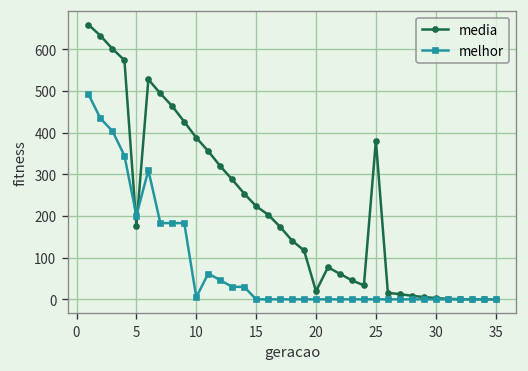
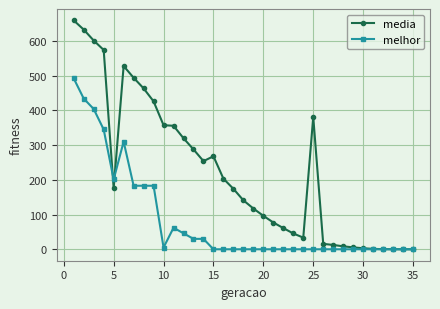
media, 10: 390 -> 360
media, 15: 220 -> 270
media, 20: 20 -> 100
